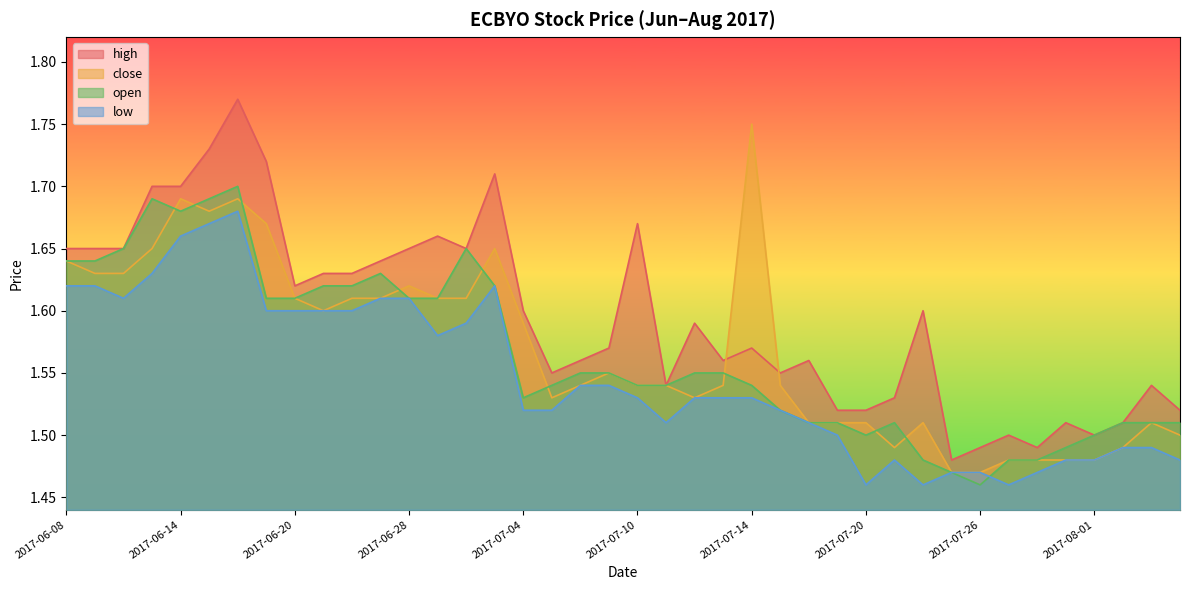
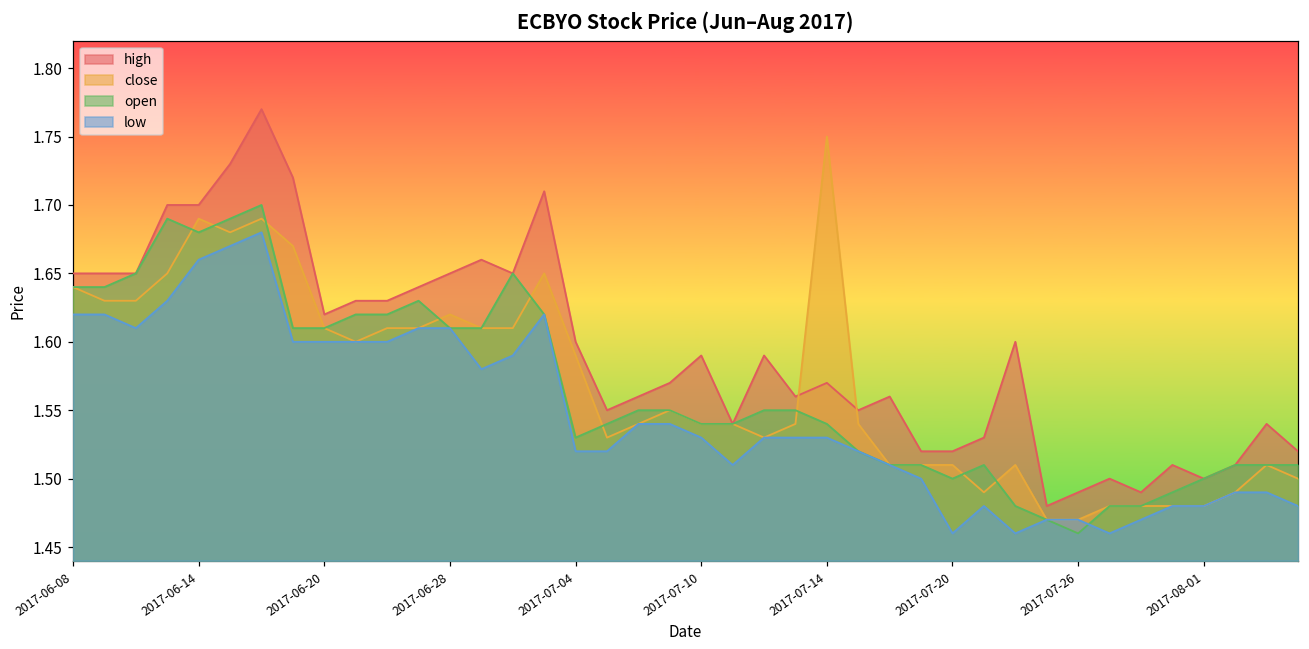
high, 2017-07-10: 1.67 -> 1.59
